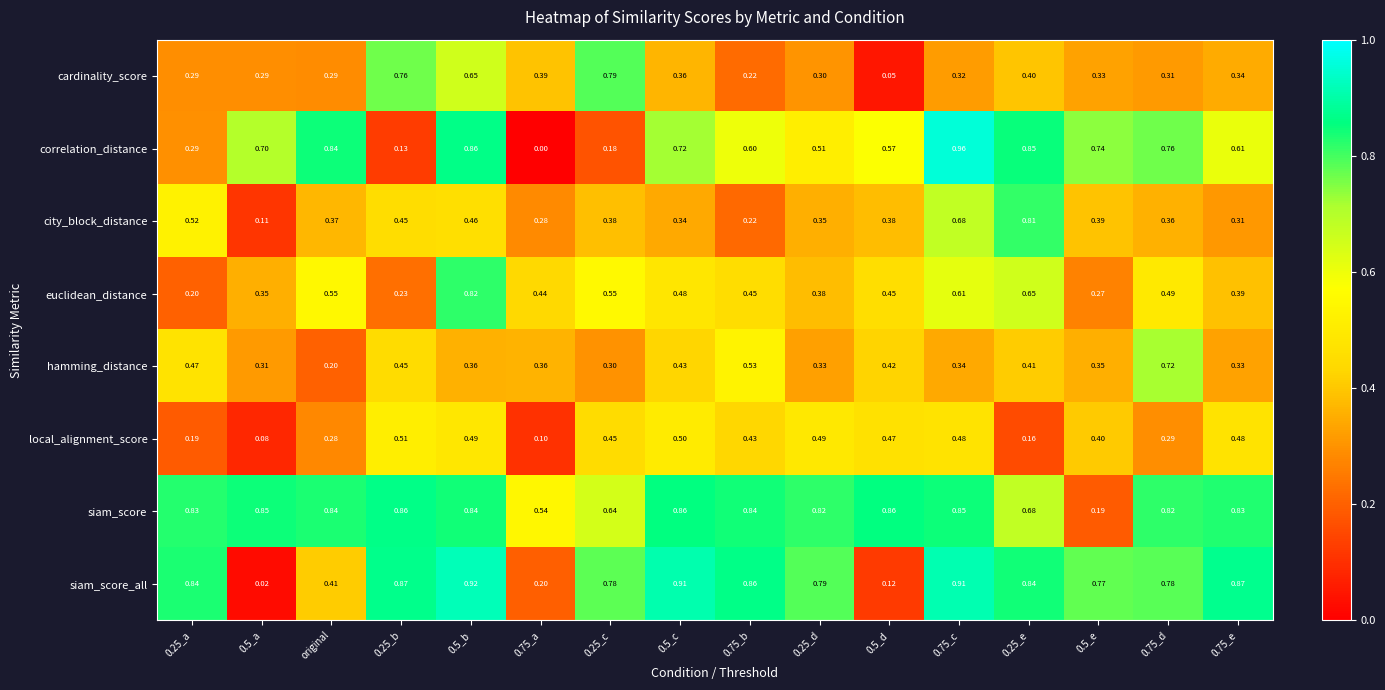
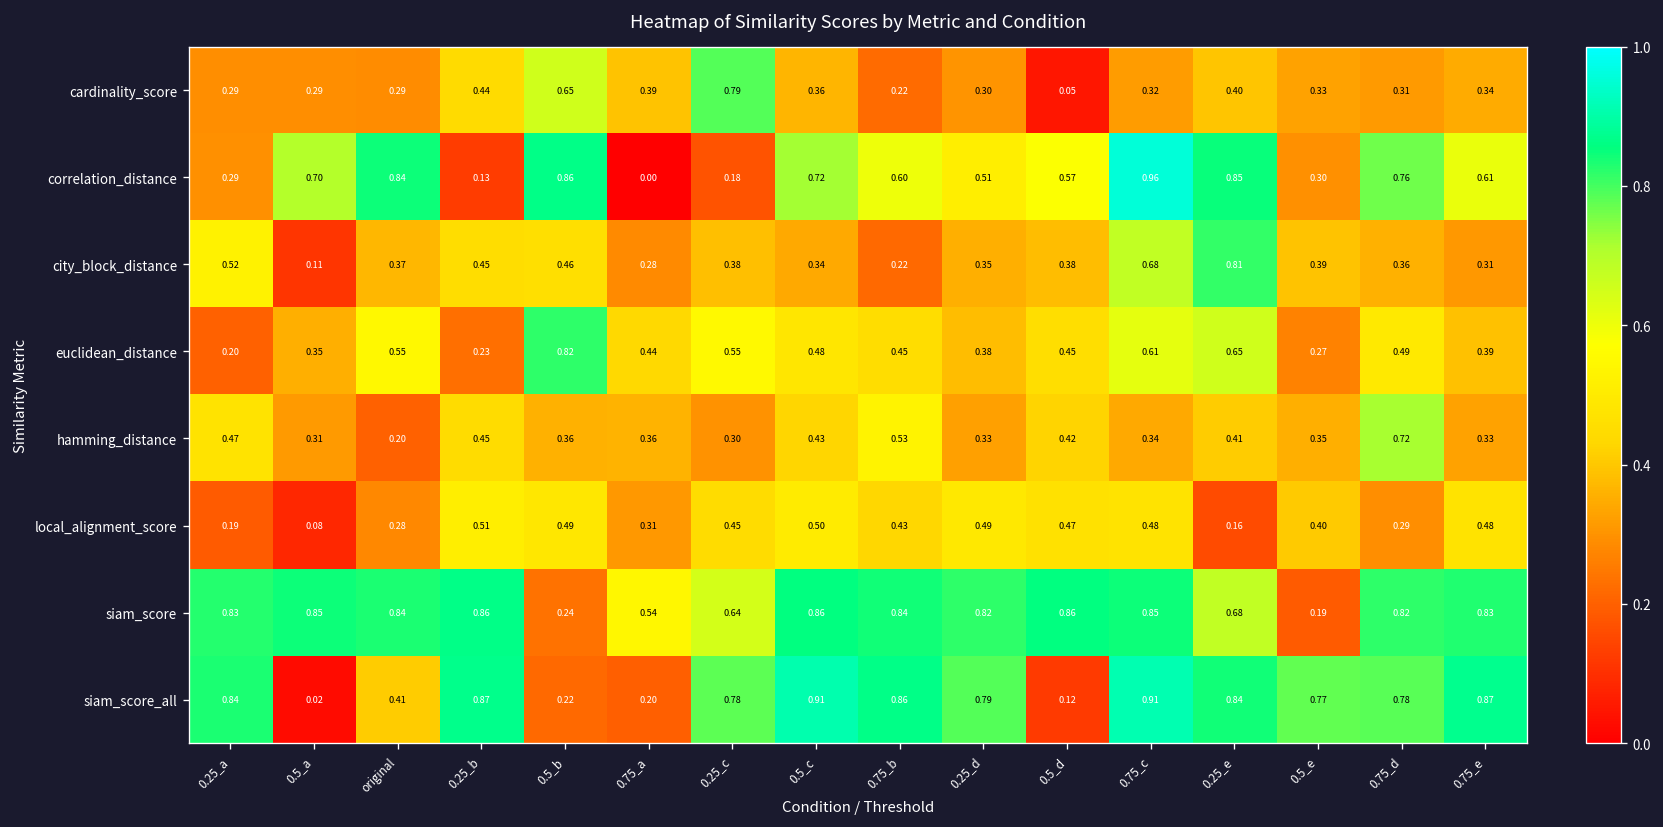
cardinality_score, 0.25_b: 0.76 -> 0.44
correlation_distance, 0.5_e: 0.74 -> 0.30
local_alignment_score, 0.75_a: 0.10 -> 0.31
siam_score, 0.5_b: 0.84 -> 0.24
siam_score_all, 0.5_b: 0.92 -> 0.22
